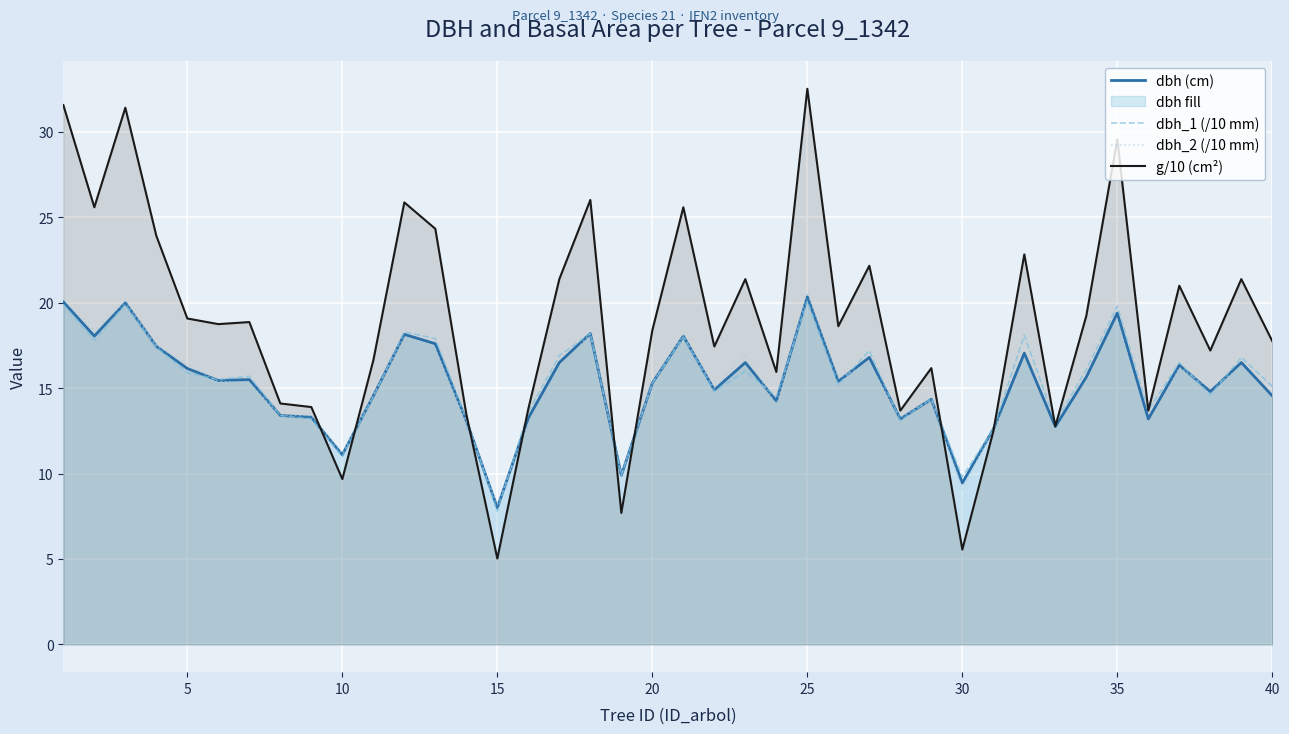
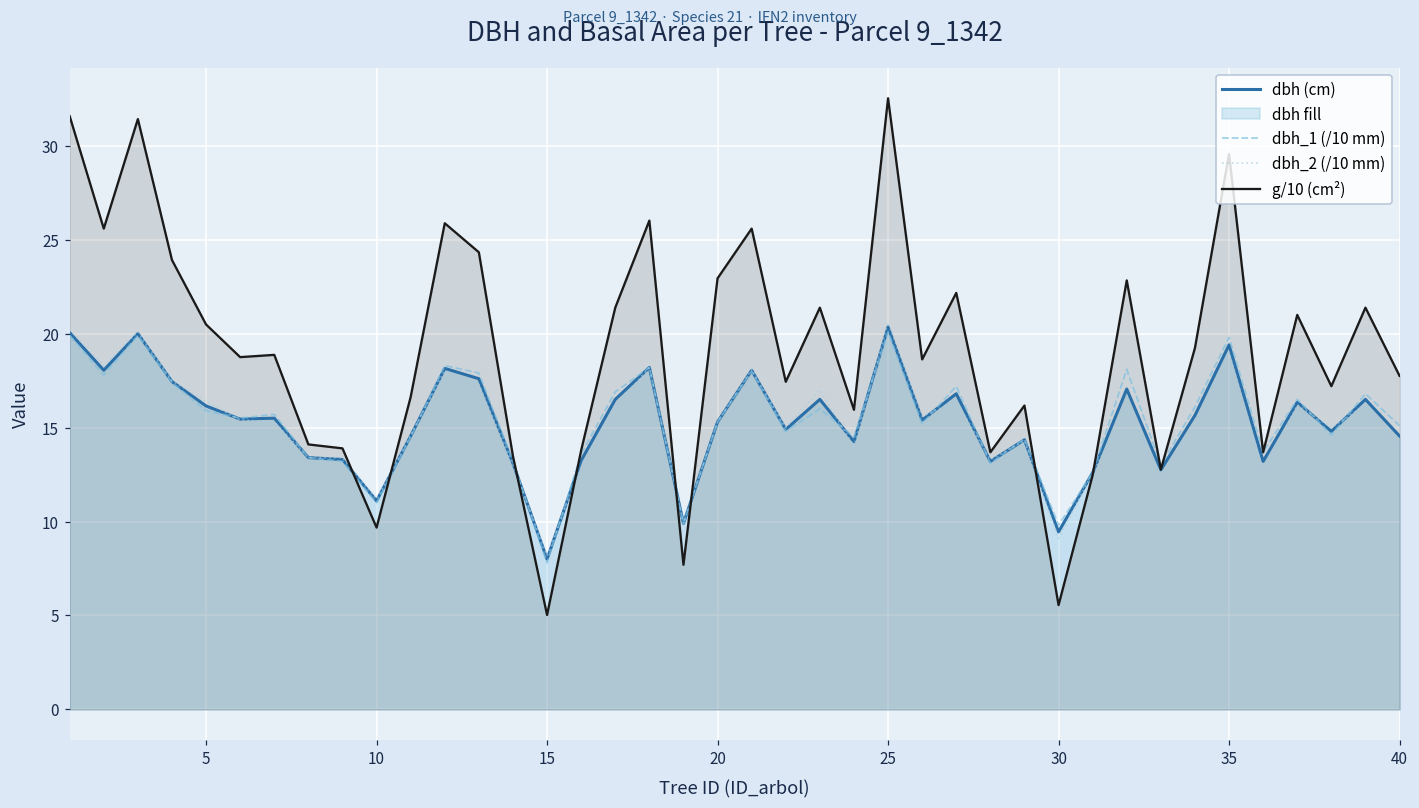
g/10 (cm²), 5: 19.1 -> 20.5
g/10 (cm²), 20: 18.4 -> 22.9
